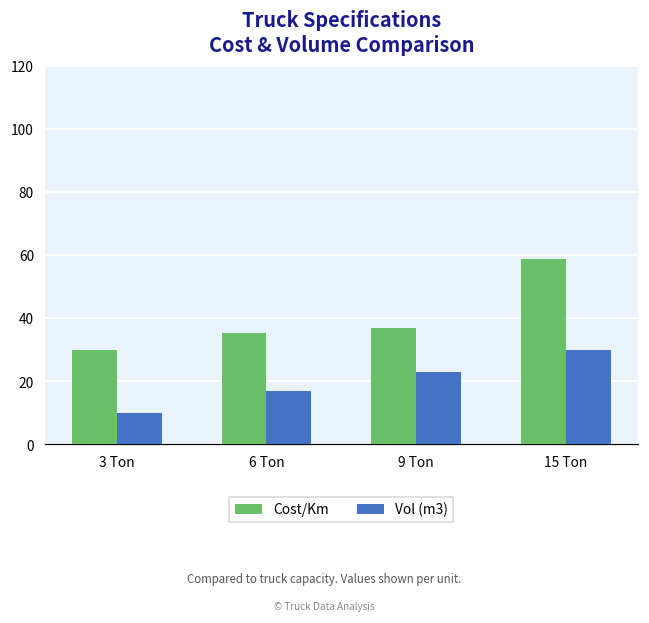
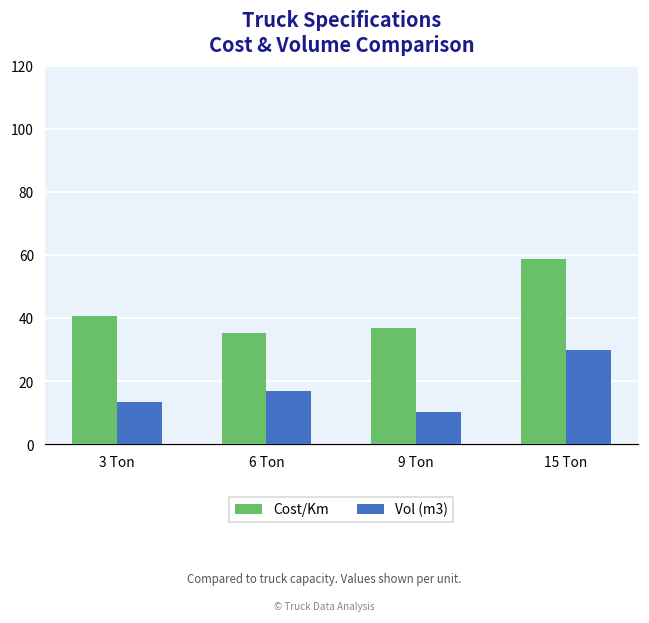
Cost/Km, 3 Ton: 30 -> 41
Vol (m3), 3 Ton: 10 -> 14
Vol (m3), 9 Ton: 23 -> 10
